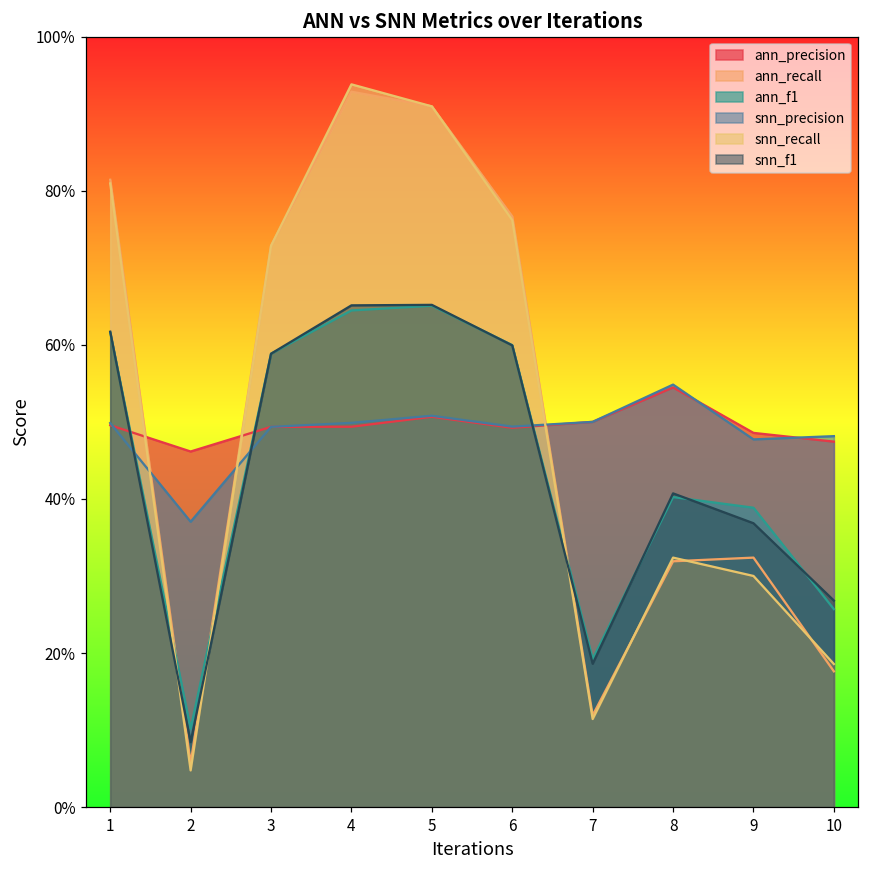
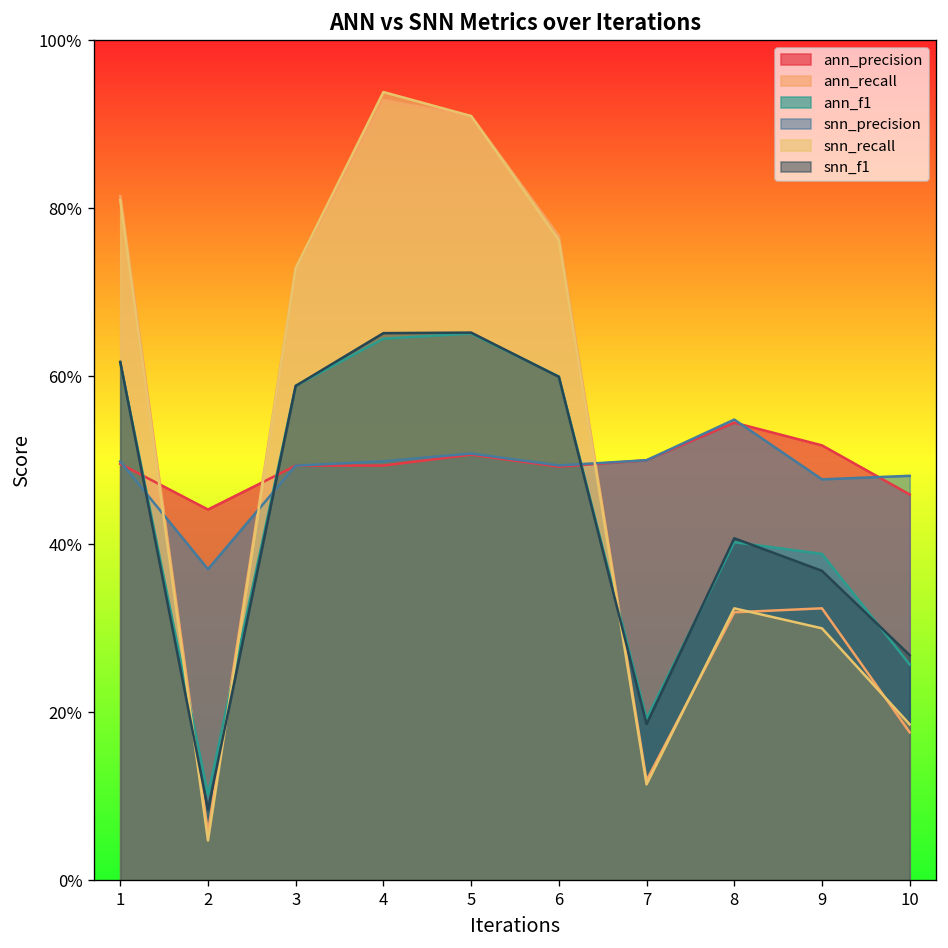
ann_precision, 2: 46% -> 44%
ann_precision, 9: 49% -> 52%
ann_precision, 10: 47% -> 46%
